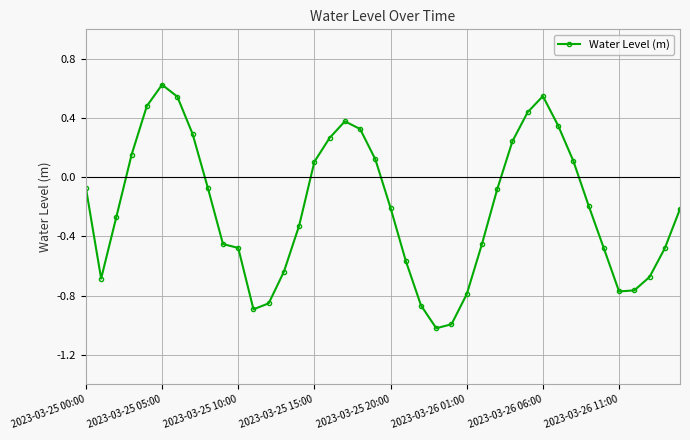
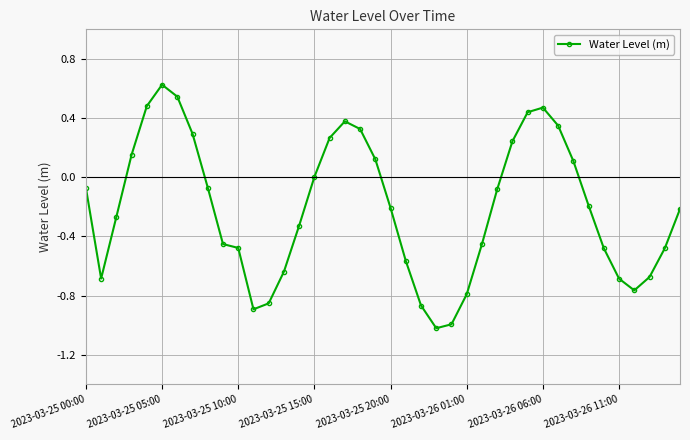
2023-03-25 15:00: 0.11 -> 0.00
2023-03-26 06:00: 0.55 -> 0.47
2023-03-26 11:00: -0.77 -> -0.69
